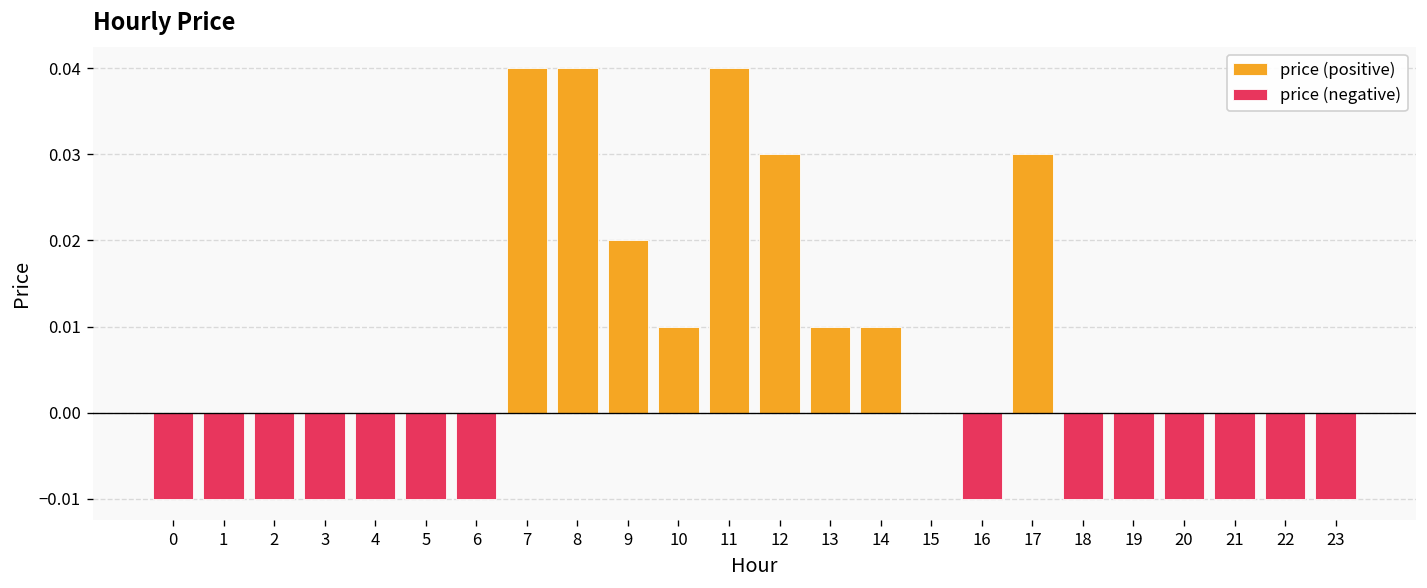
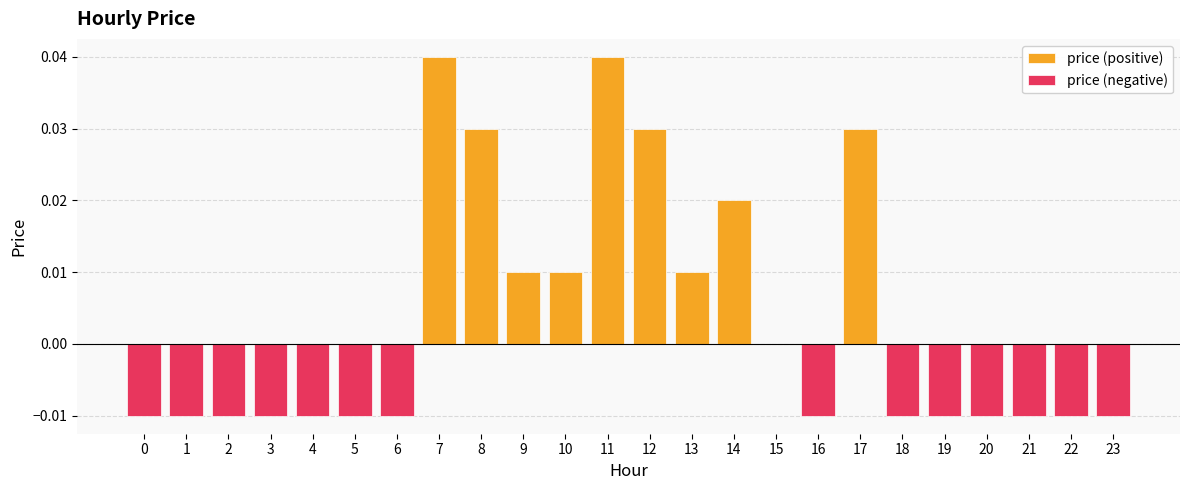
price (positive), 8: 0.04 -> 0.03
price (positive), 9: 0.02 -> 0.01
price (positive), 14: 0.01 -> 0.02
